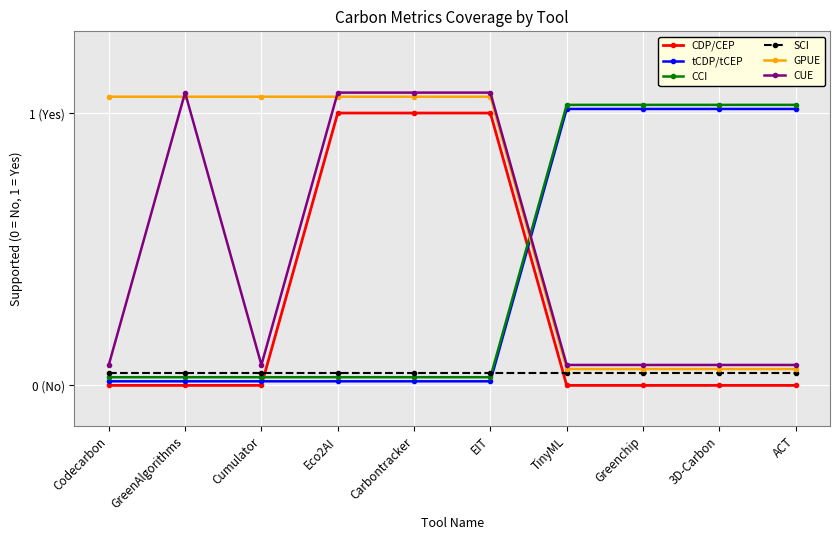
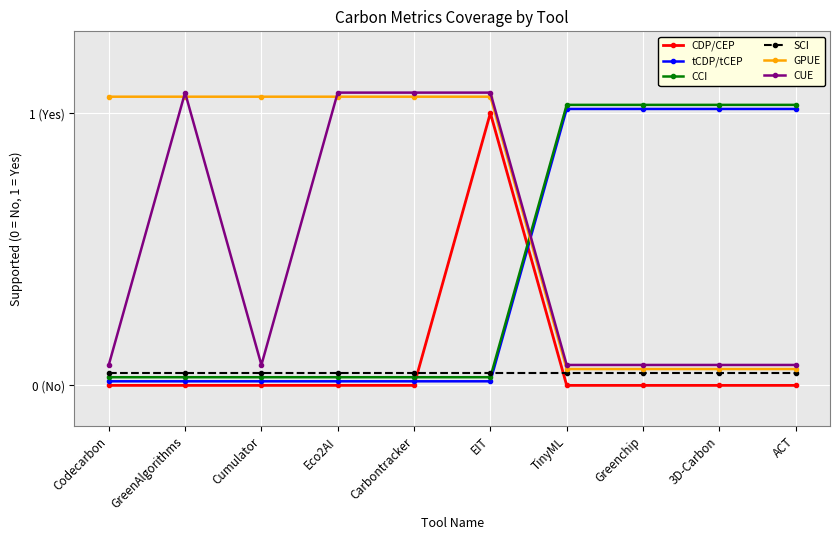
CDP/CEP, Eco2AI: 1 (Yes) -> 0 (Yes)
CDP/CEP, Carbontracker: 1 (Yes) -> 0 (Yes)
